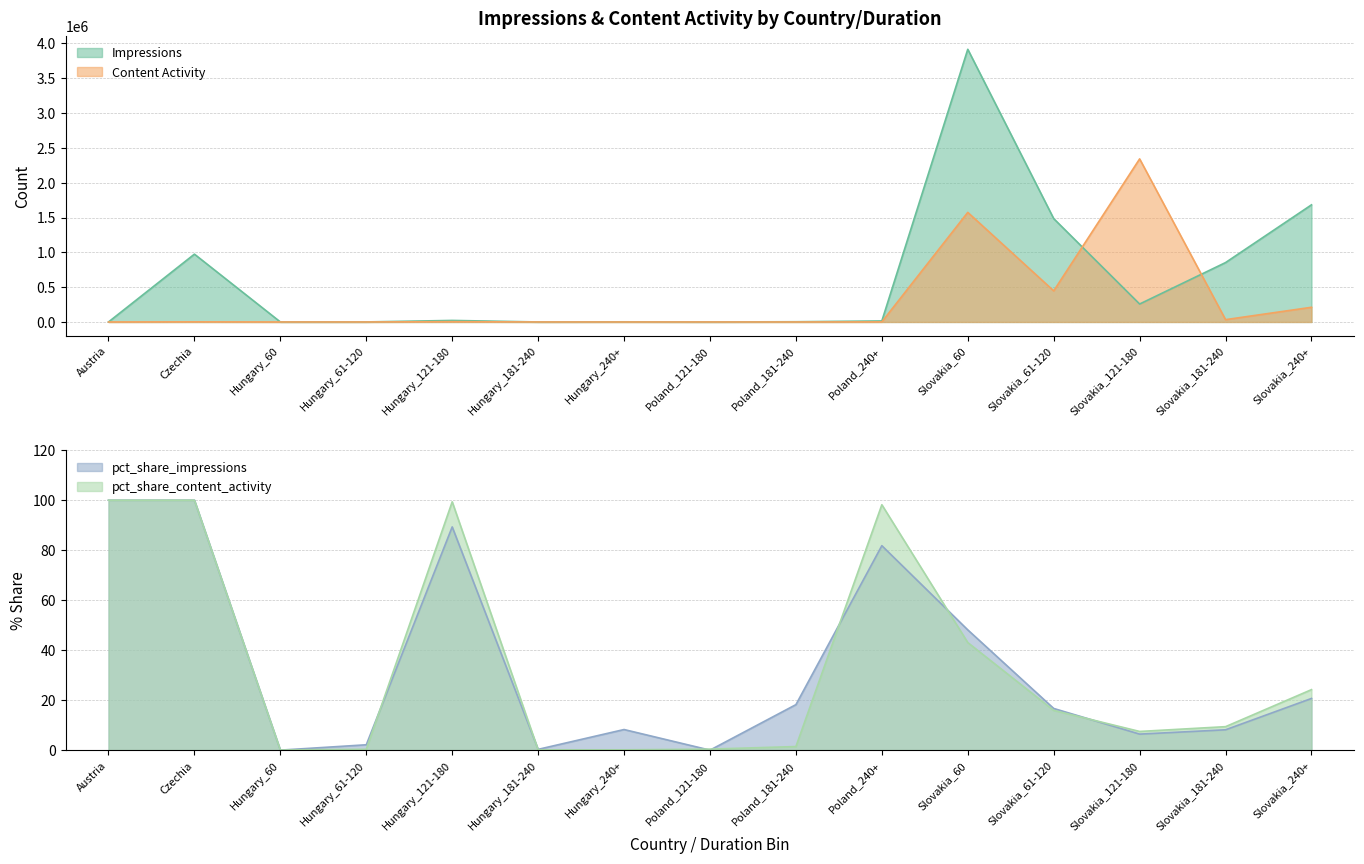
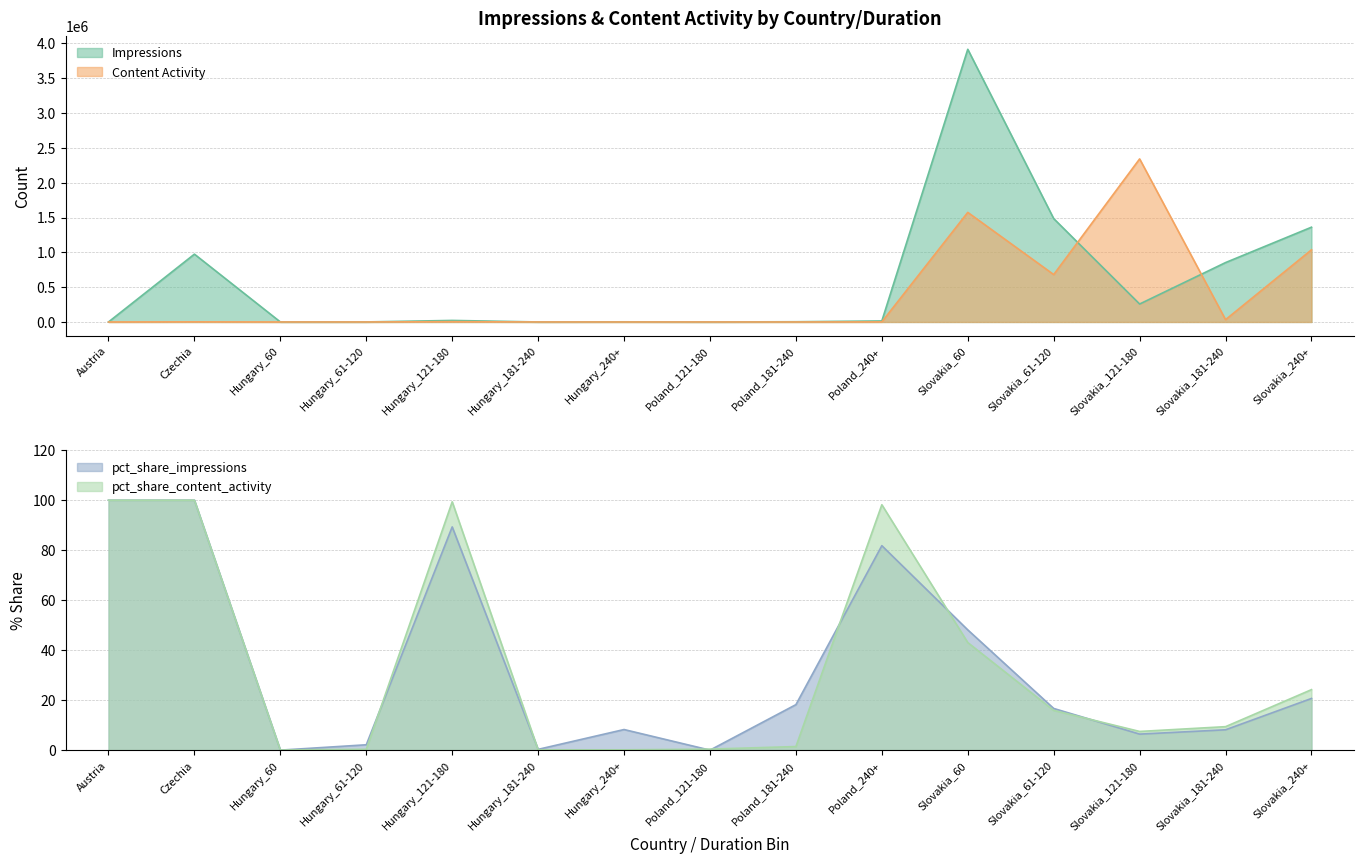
Impressions & Content Activity by Country/Duration, Content Activity, Slovakia_61-120: 400000 -> 700000
Impressions & Content Activity by Country/Duration, Impressions, Slovakia_240+: 1700000 -> 1400000
Impressions & Content Activity by Country/Duration, Content Activity, Slovakia_240+: 200000 -> 1000000
